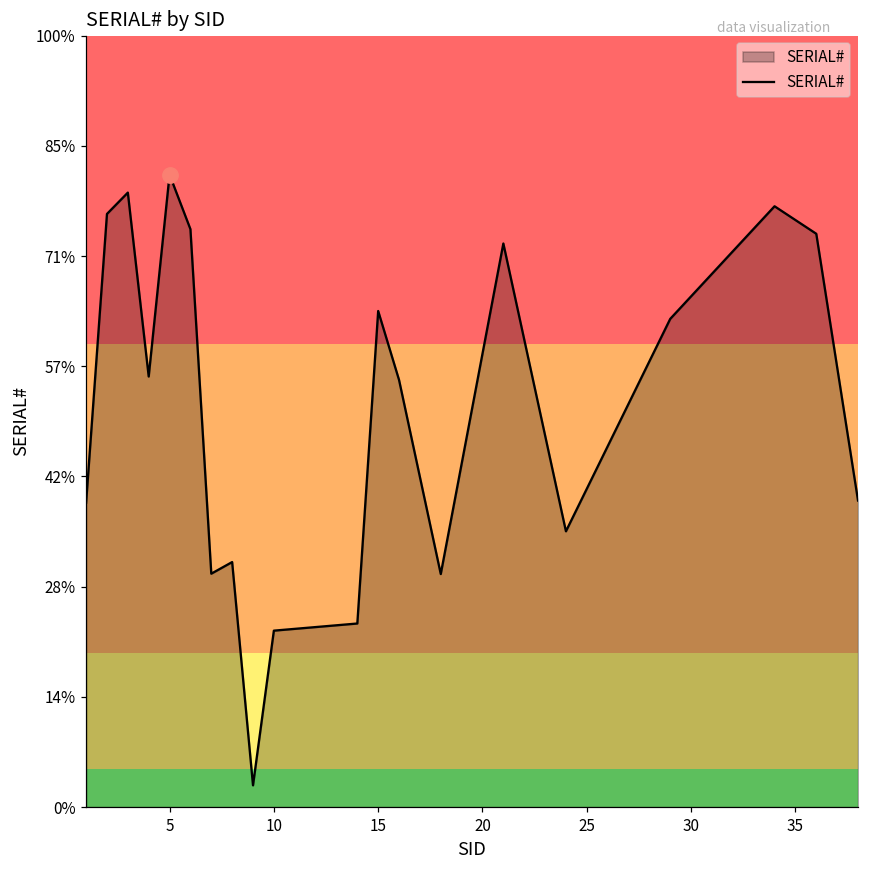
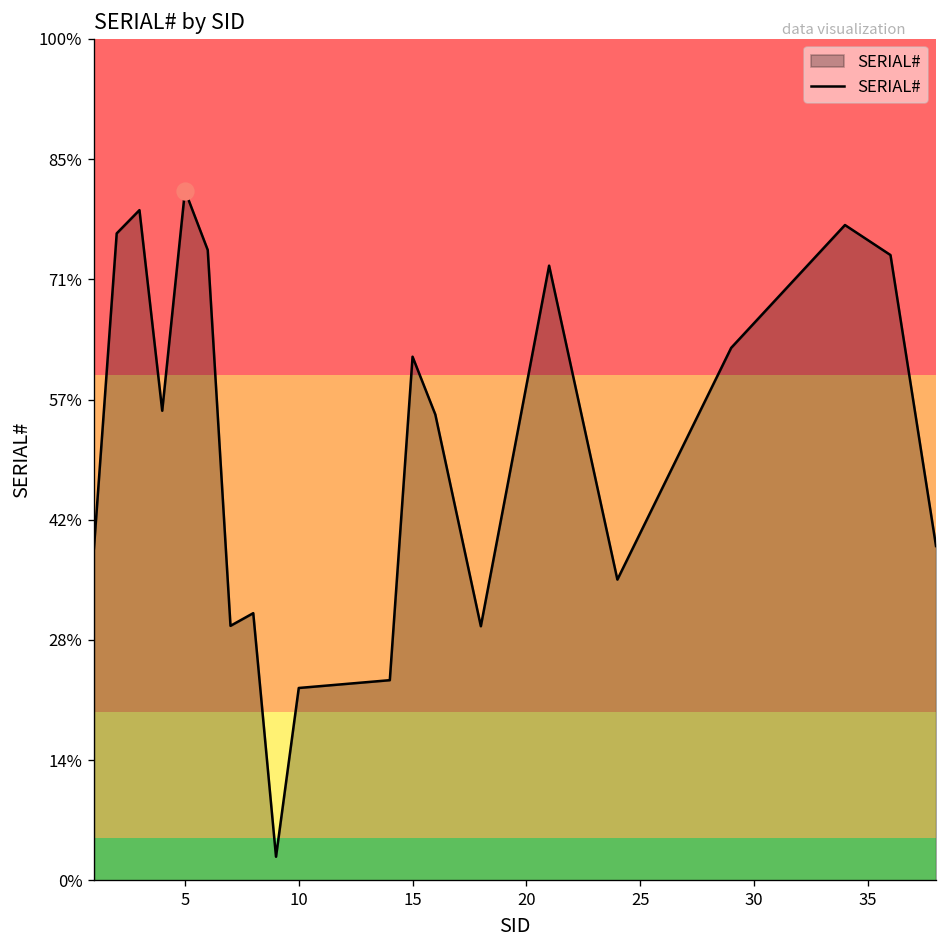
SERIAL#, 15: 64% -> 62%
